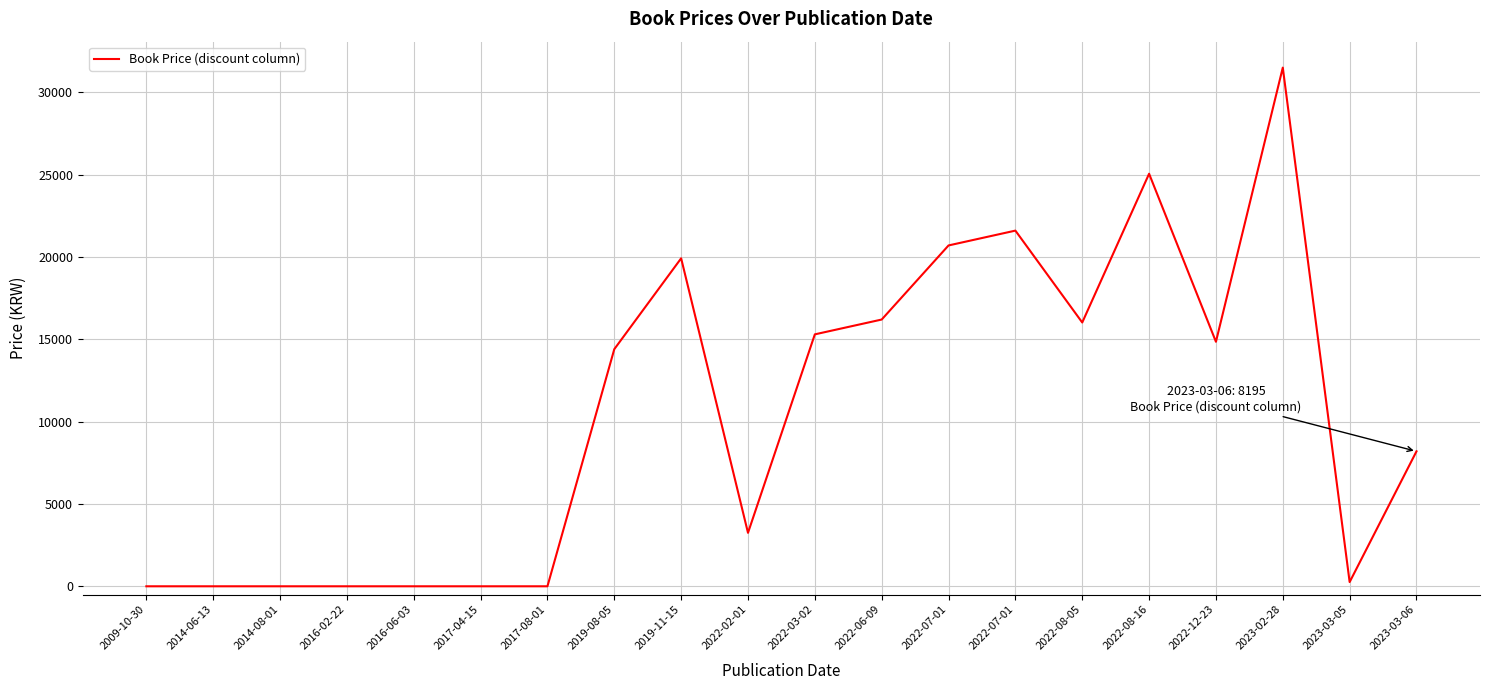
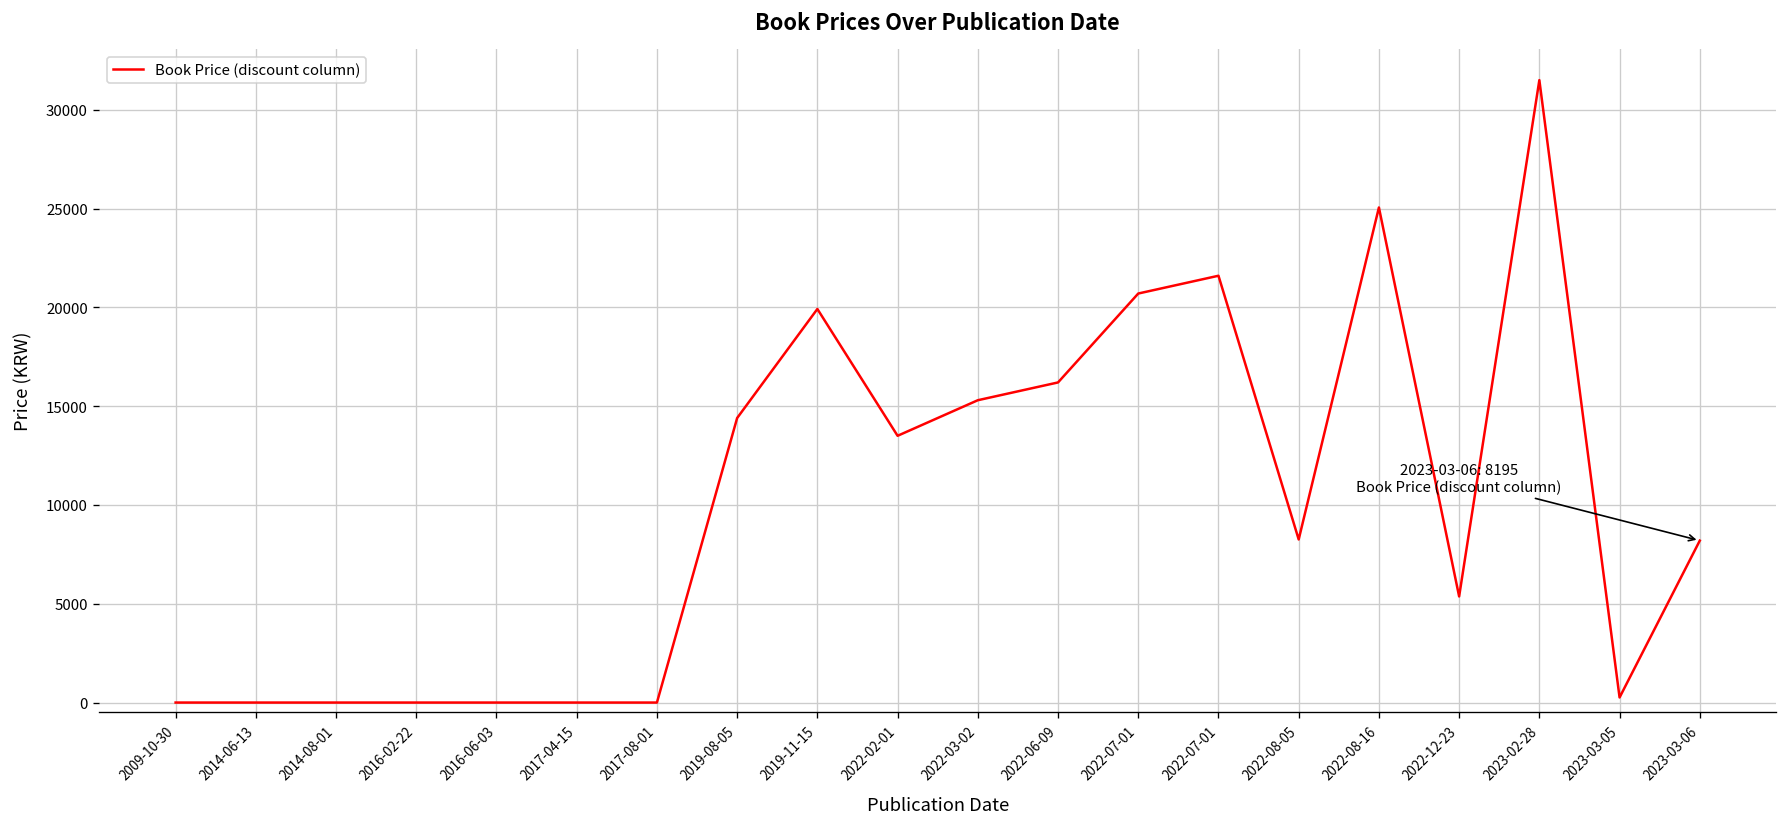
2022-02-01: 3200 -> 13500
2022-08-05: 16000 -> 8300
2022-12-23: 14900 -> 5400
